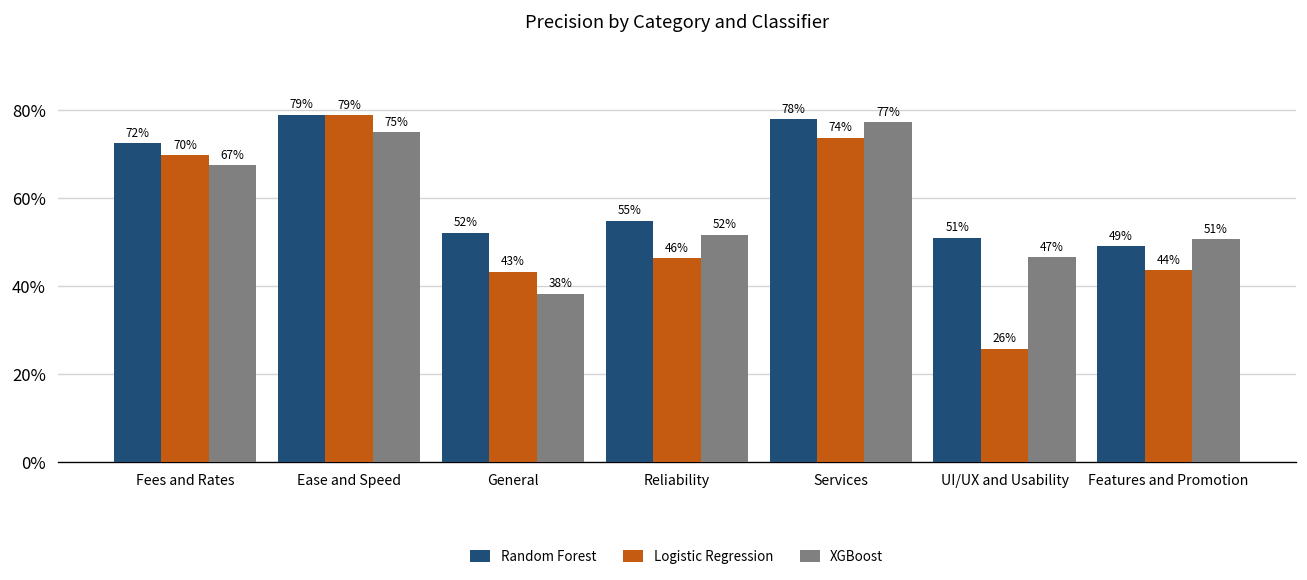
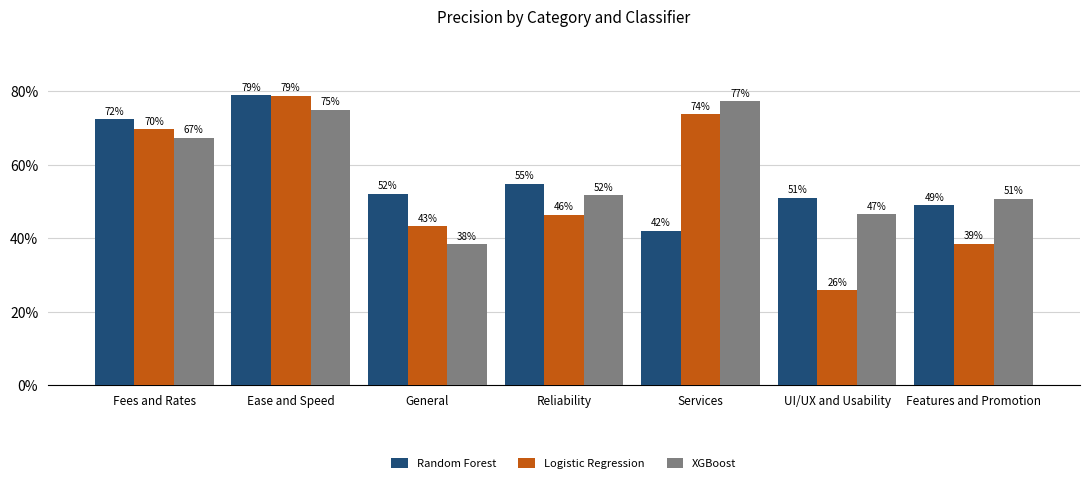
Random Forest, Services: 78% -> 42%
Logistic Regression, Features and Promotion: 44% -> 39%
